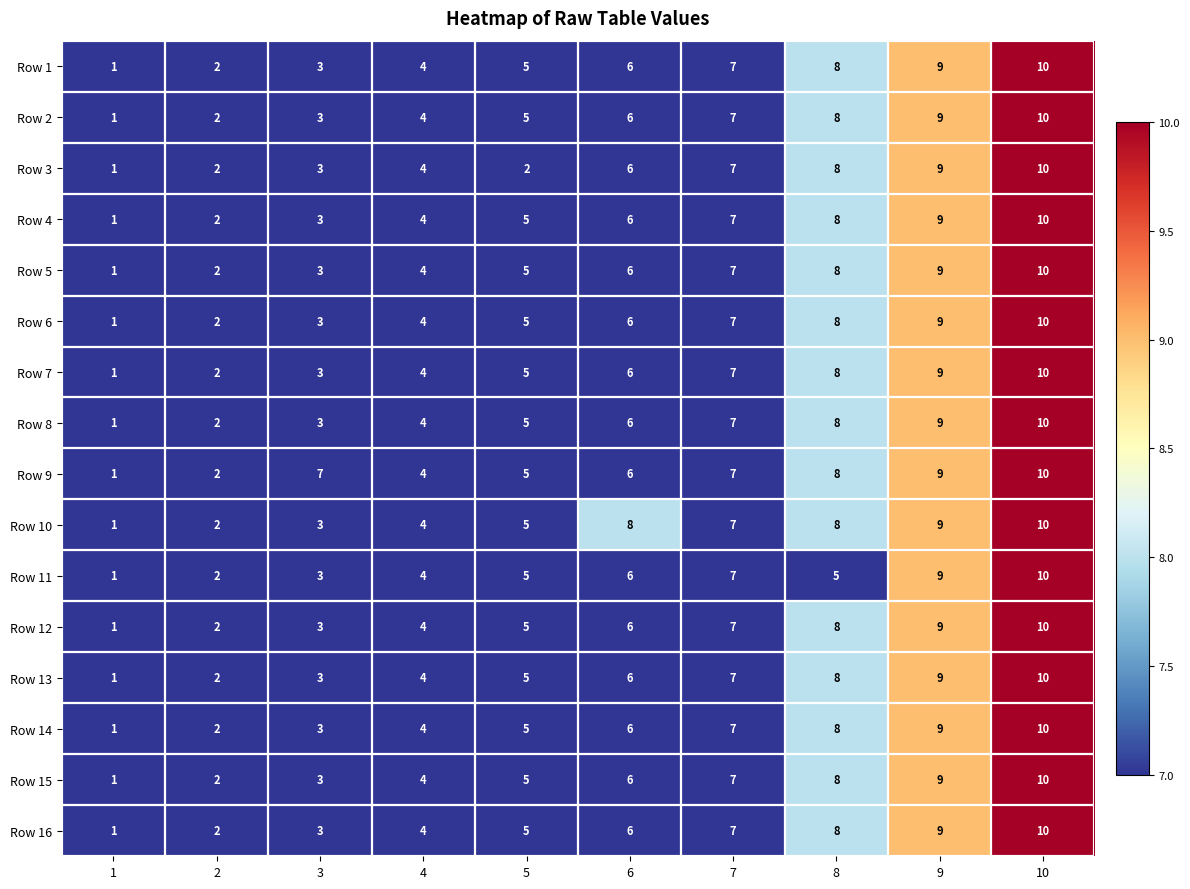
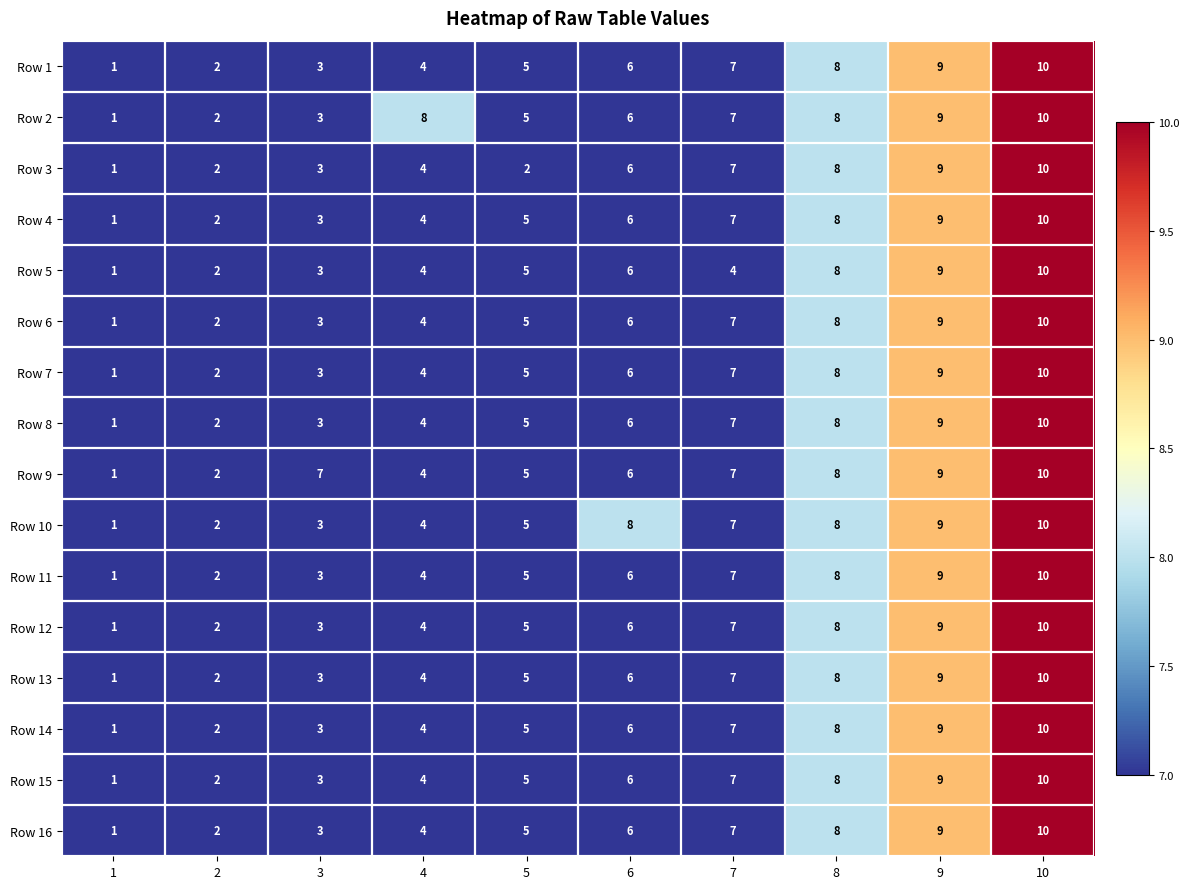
Row 2, 4: 4 -> 8
Row 5, 7: 7 -> 4
Row 11, 8: 5 -> 8
